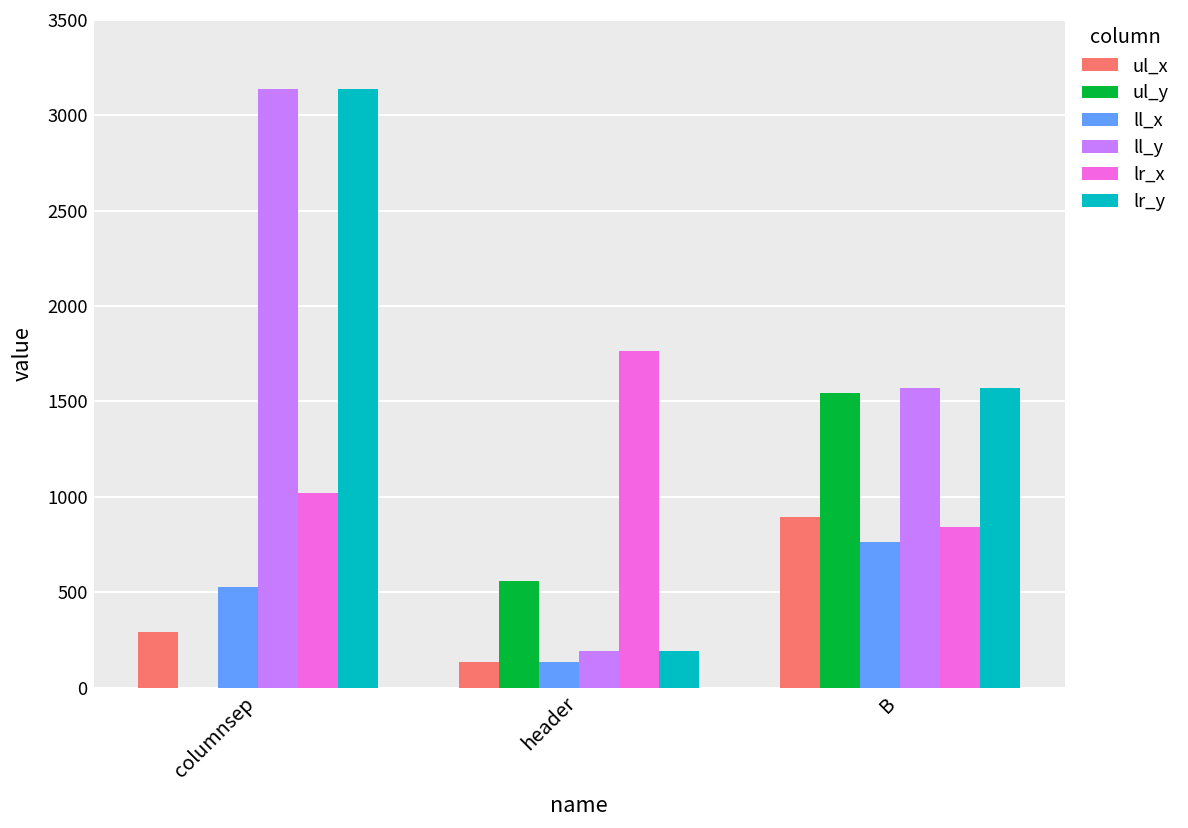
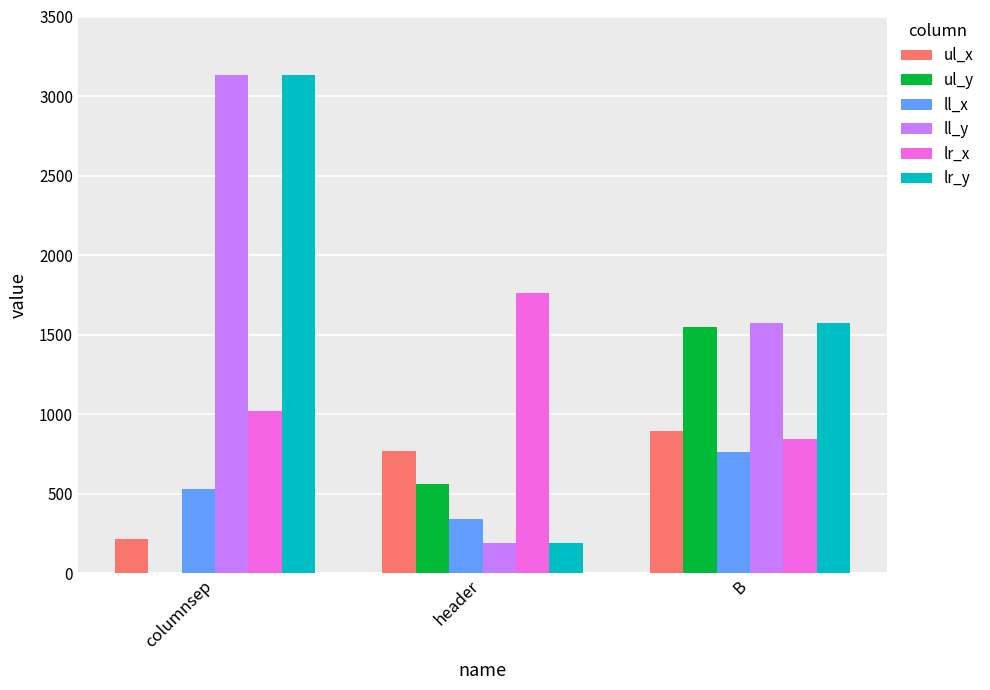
ul_x, columnsep: 290 -> 220
ul_x, header: 130 -> 770
ll_x, header: 130 -> 340
